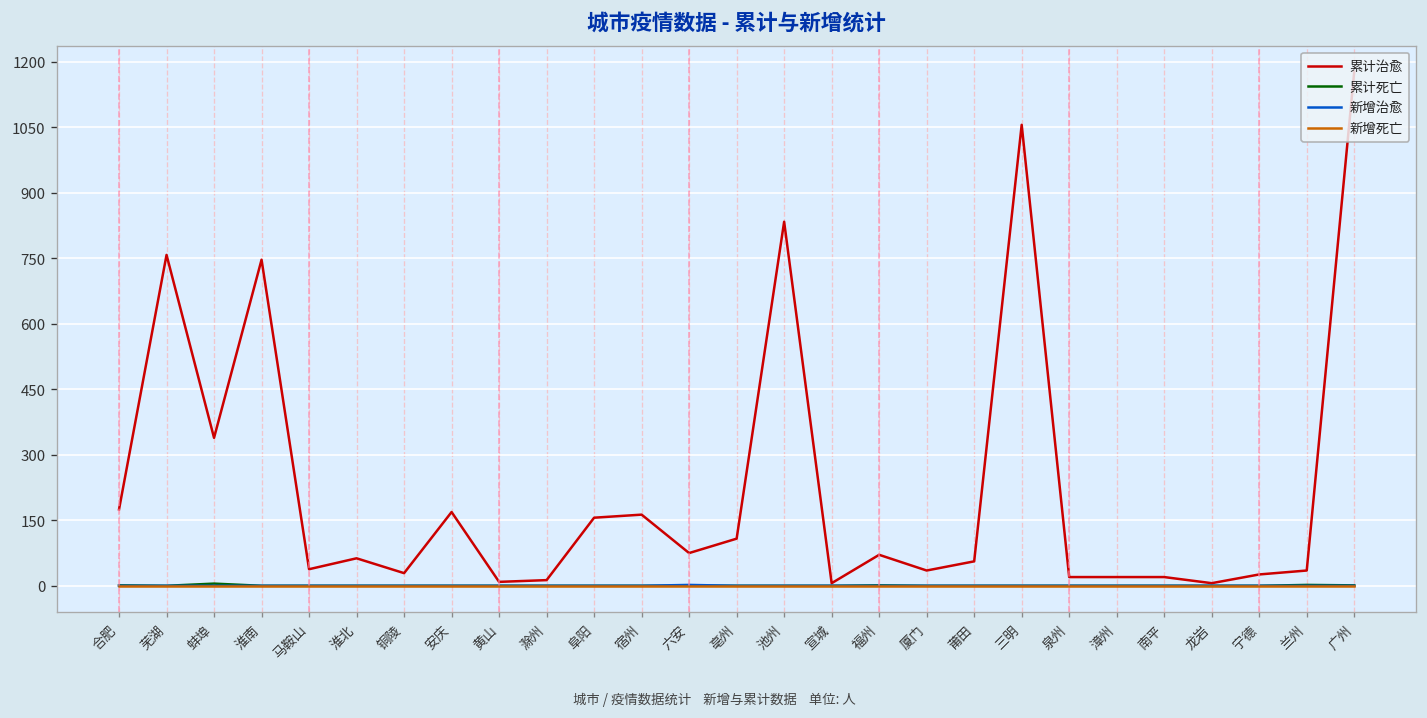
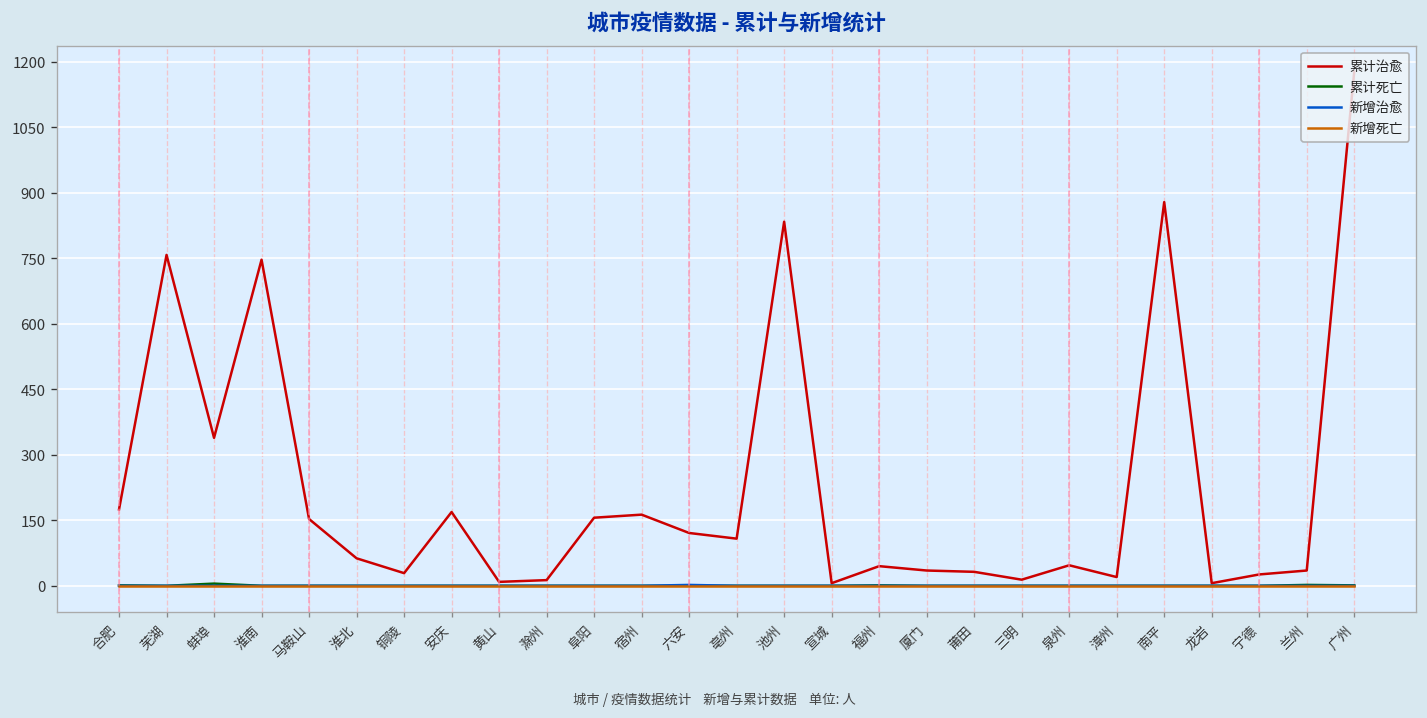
累计治愈, 马鞍山: 40 -> 150
累计治愈, 六安: 80 -> 120
累计治愈, 福州: 70 -> 50
累计治愈, 莆田: 60 -> 30
累计治愈, 三明: 1060 -> 10
累计治愈, 泉州: 20 -> 50
累计治愈, 南平: 20 -> 880
